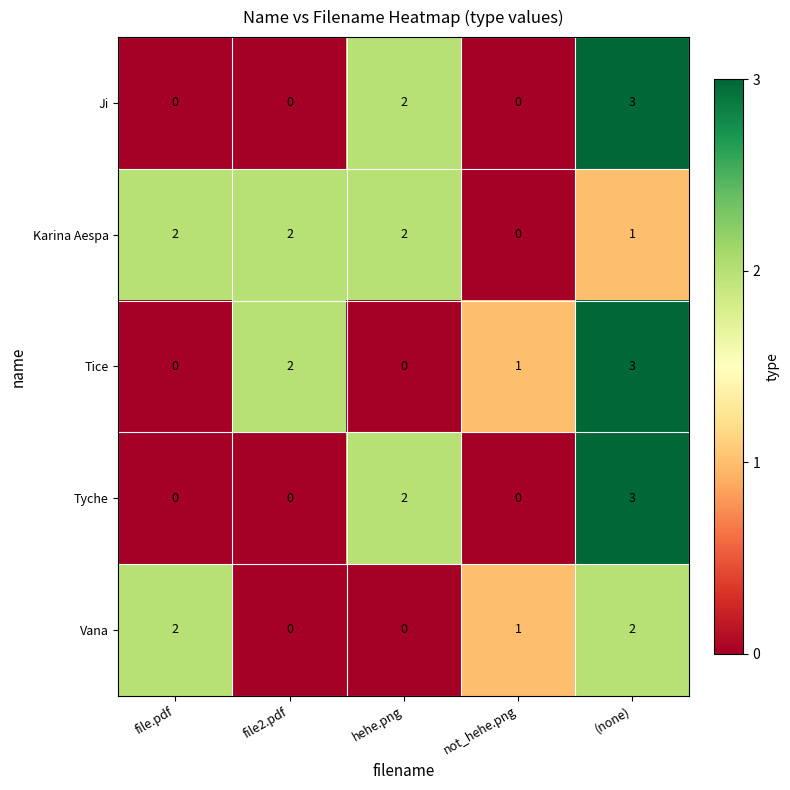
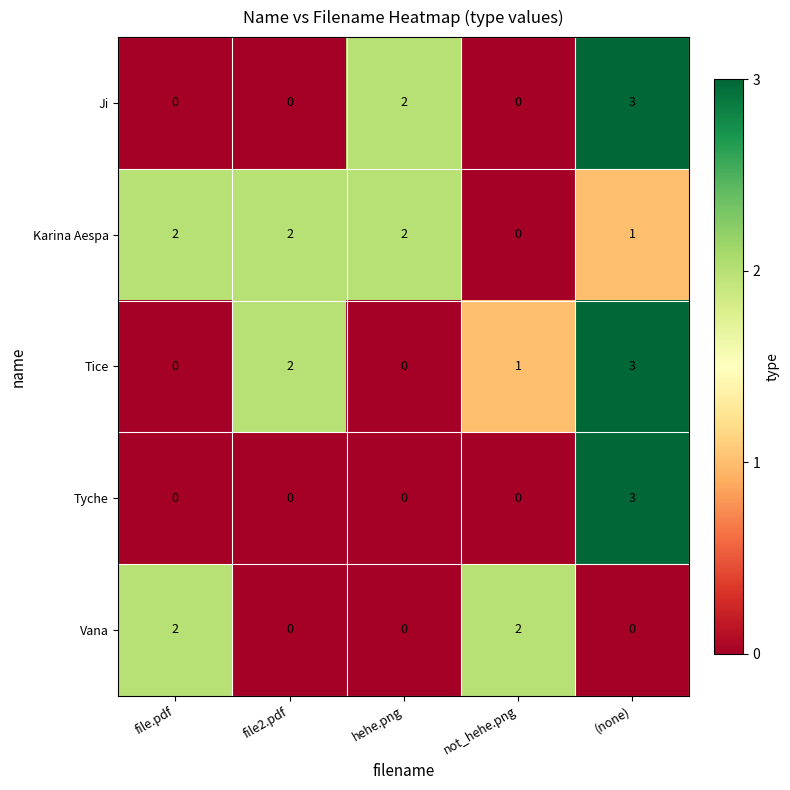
Tyche, hehe.png: 2 -> 0
Vana, not_hehe.png: 1 -> 2
Vana, (none): 2 -> 0
